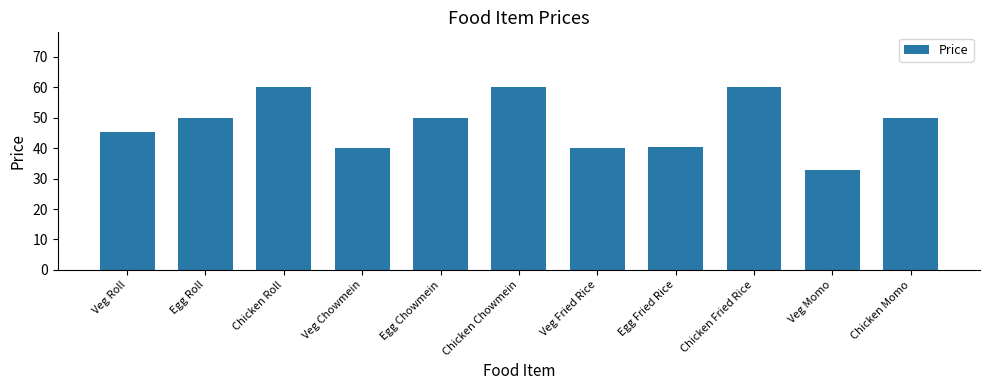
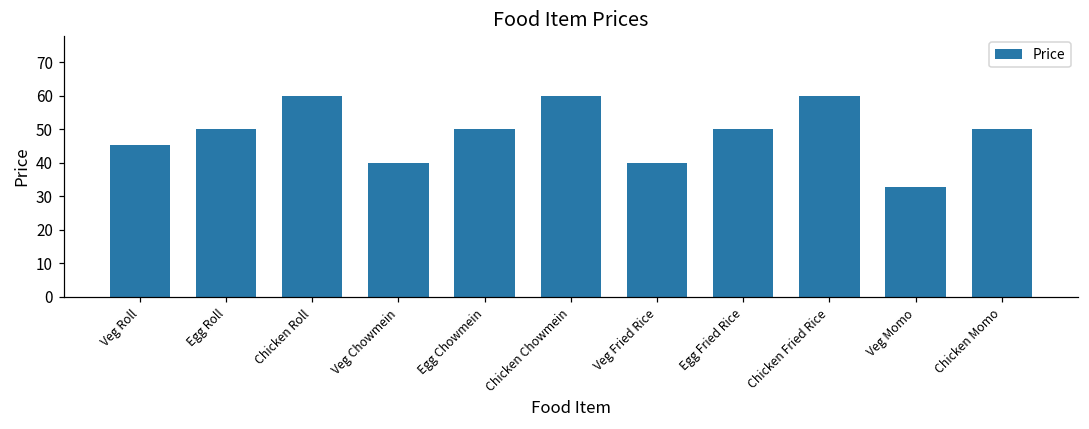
Egg Fried Rice: 40 -> 50
